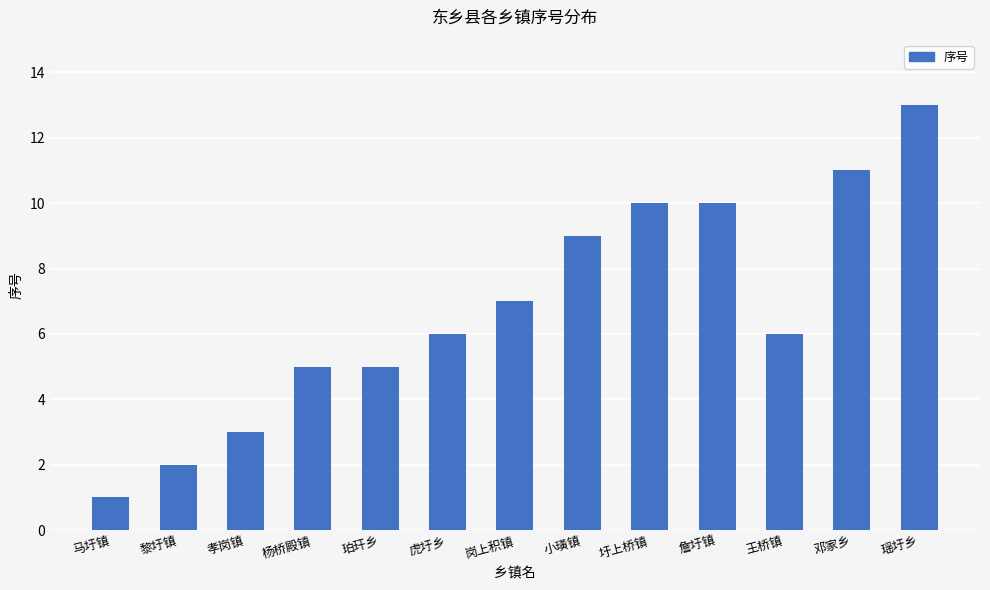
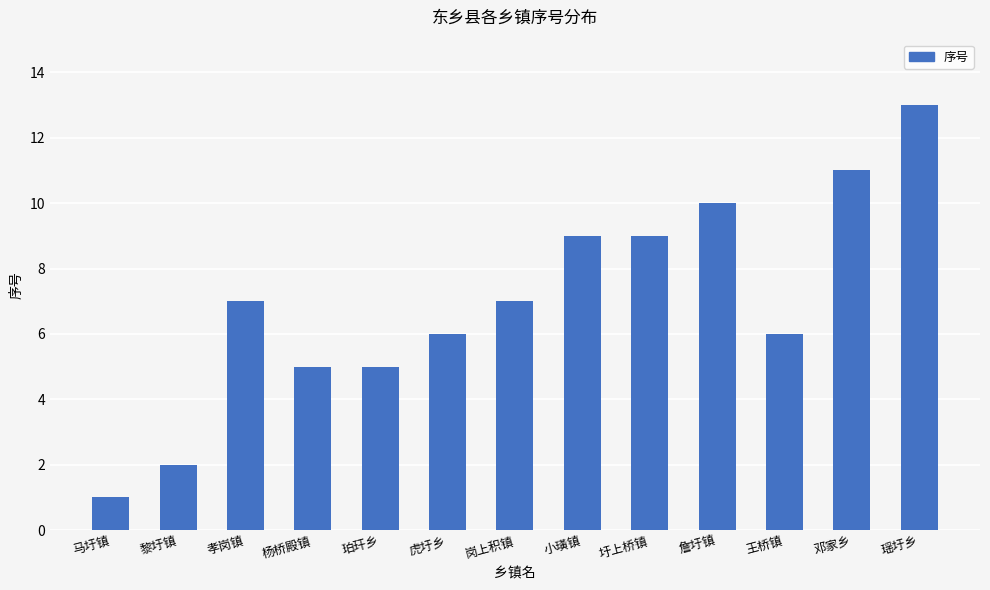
孝岗镇: 3 -> 7
圩上桥镇: 10 -> 9
